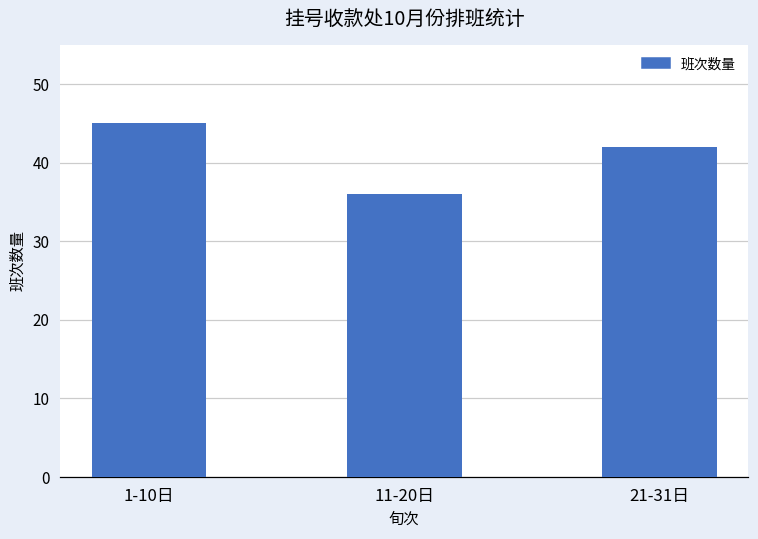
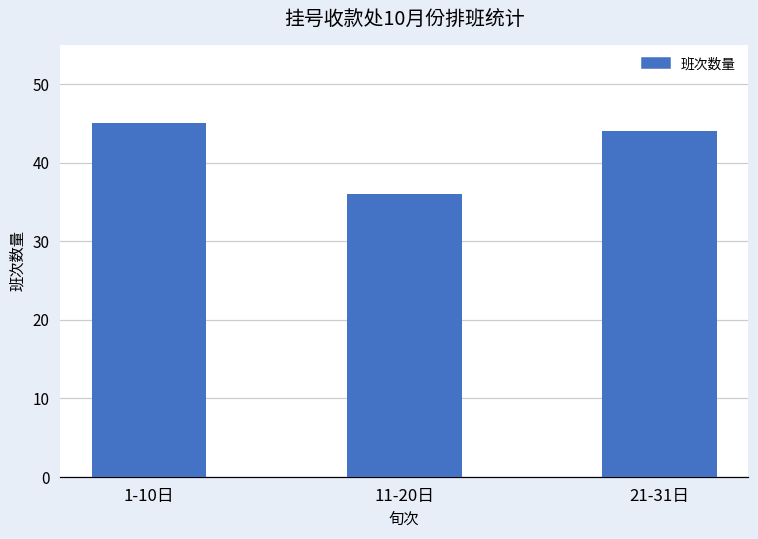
21-31日: 42 -> 44
